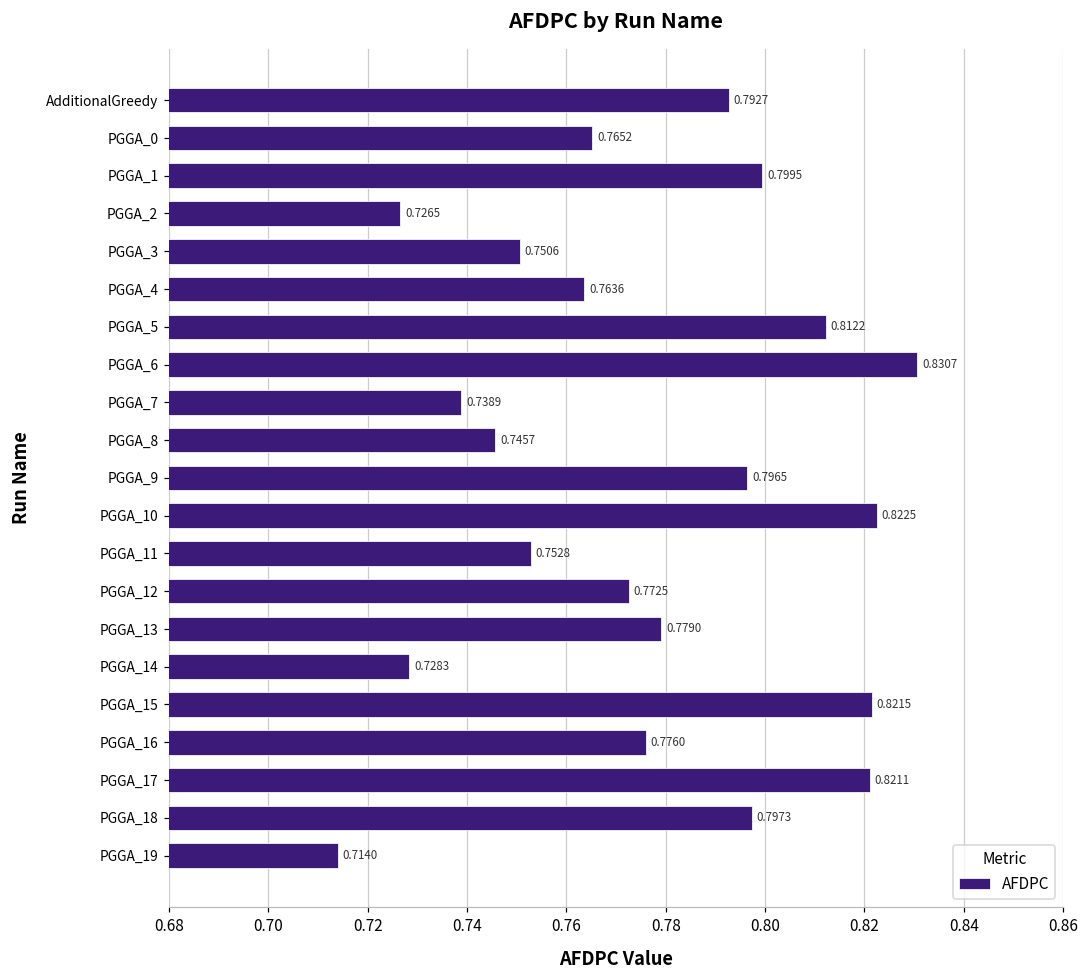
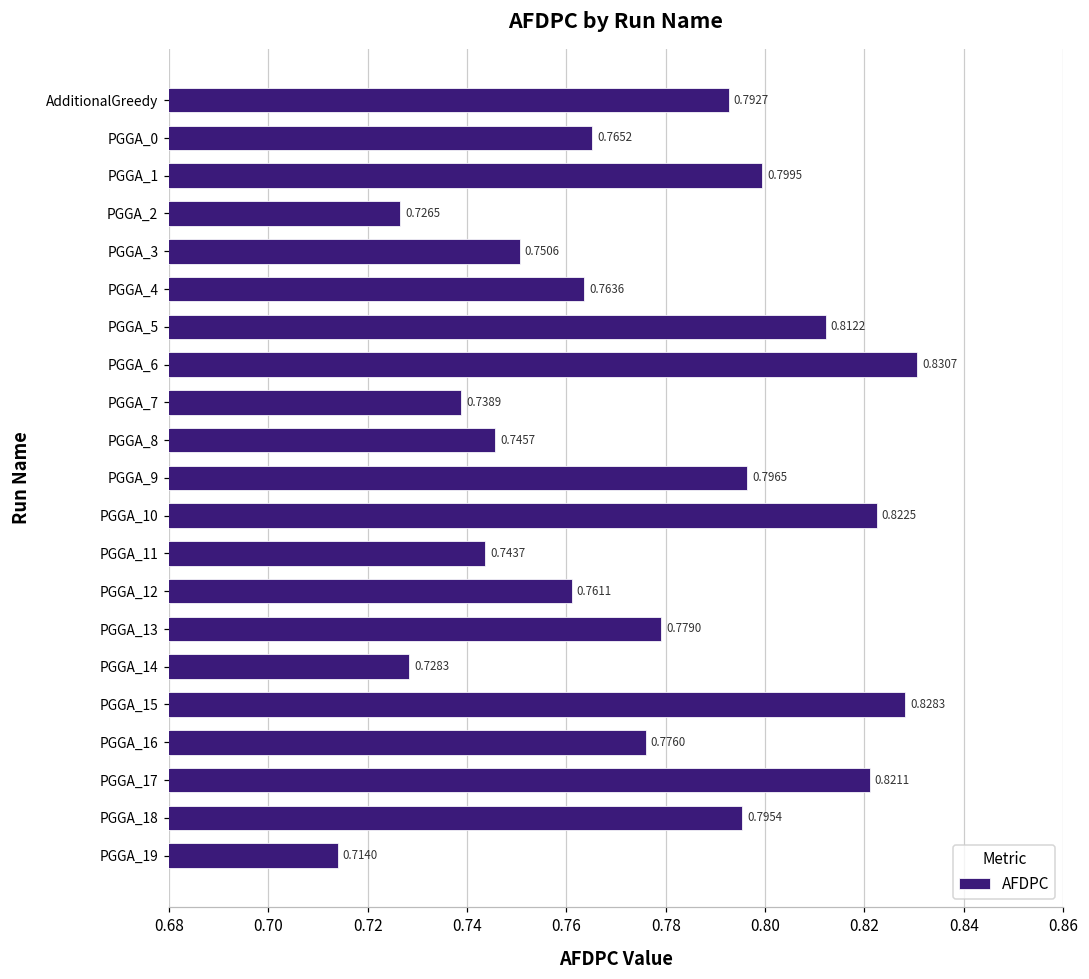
PGGA_11: 0.7528 -> 0.7437
PGGA_12: 0.7725 -> 0.7611
PGGA_15: 0.8215 -> 0.8283
PGGA_18: 0.7973 -> 0.7954
